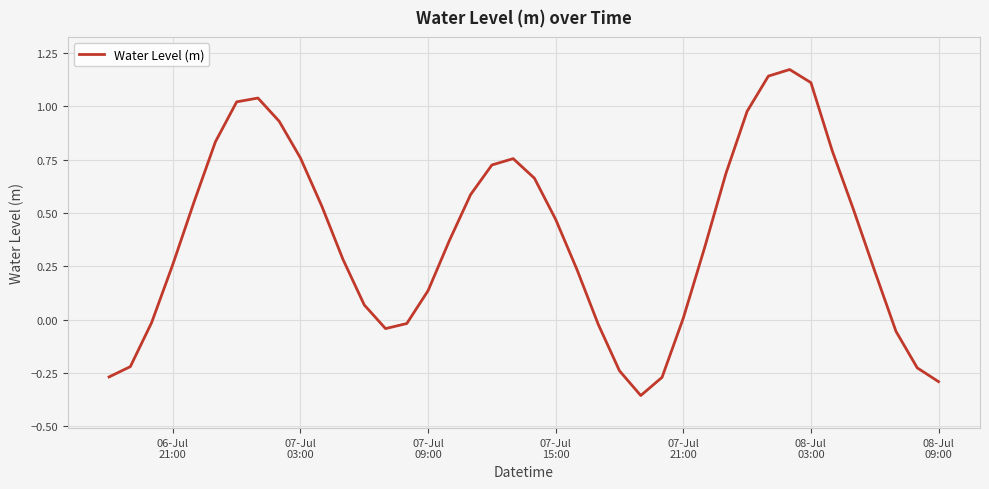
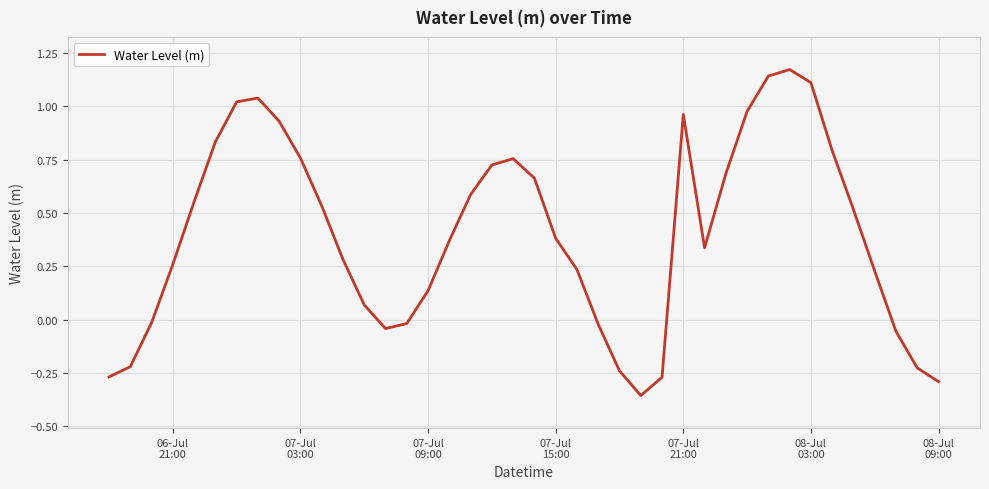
07-Jul 15:00: 0.47 -> 0.38
07-Jul 21:00: 0.01 -> 0.96
